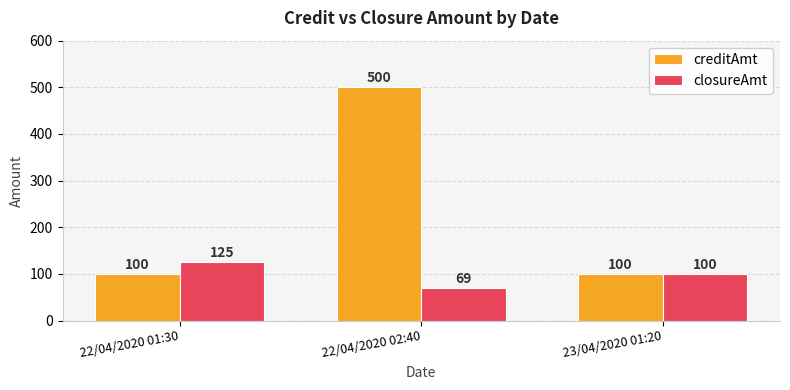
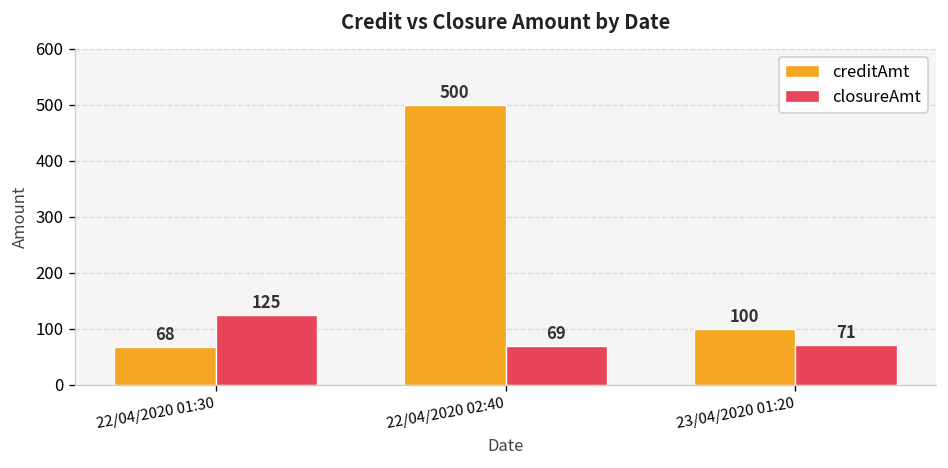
creditAmt, 22/04/2020 01:30: 100 -> 68
closureAmt, 23/04/2020 01:20: 100 -> 71
